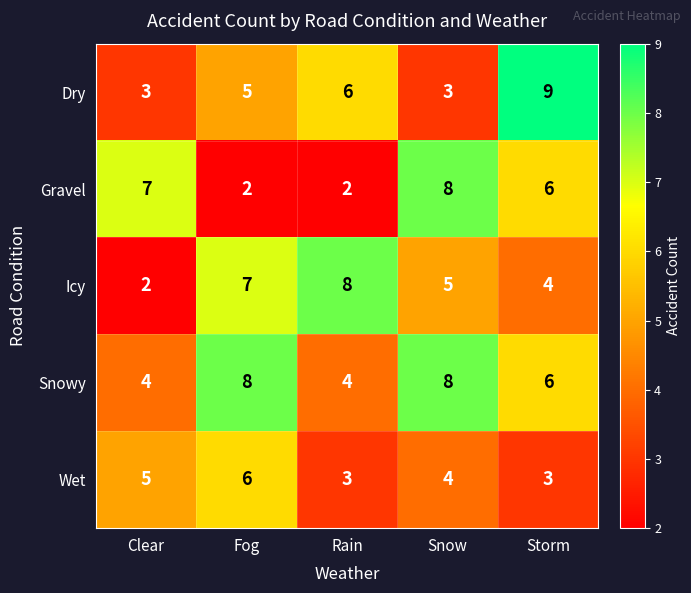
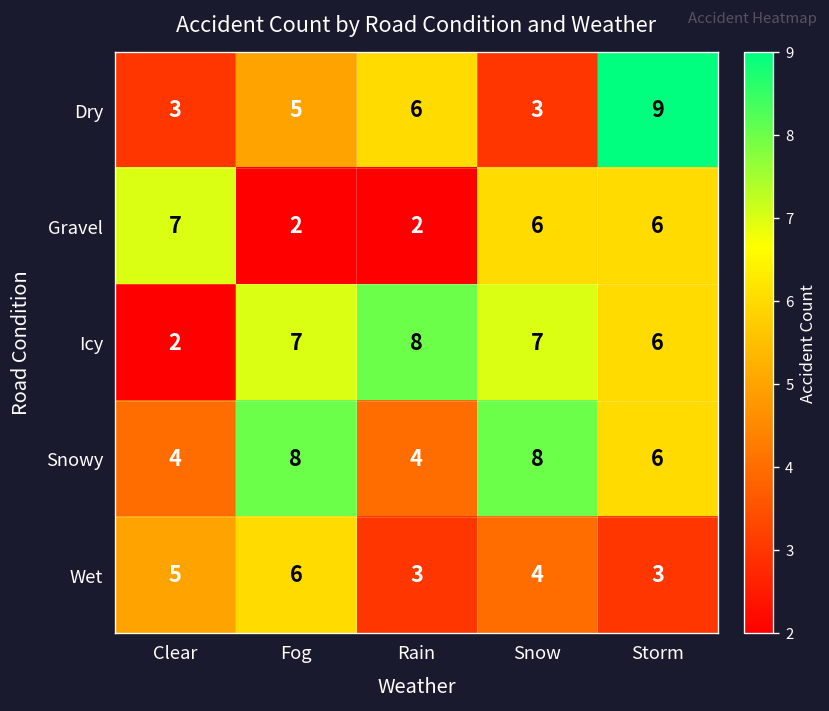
Gravel, Snow: 8 -> 6
Icy, Snow: 5 -> 7
Icy, Storm: 4 -> 6
